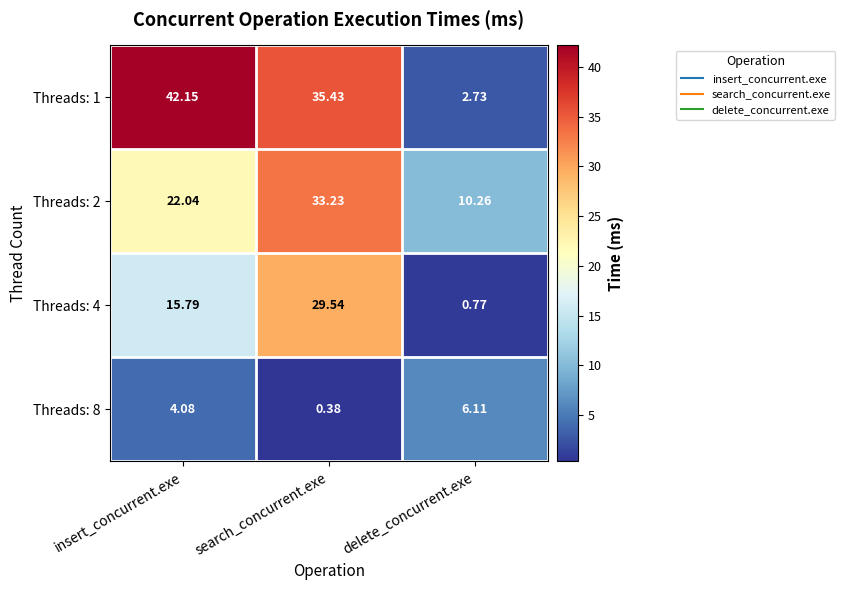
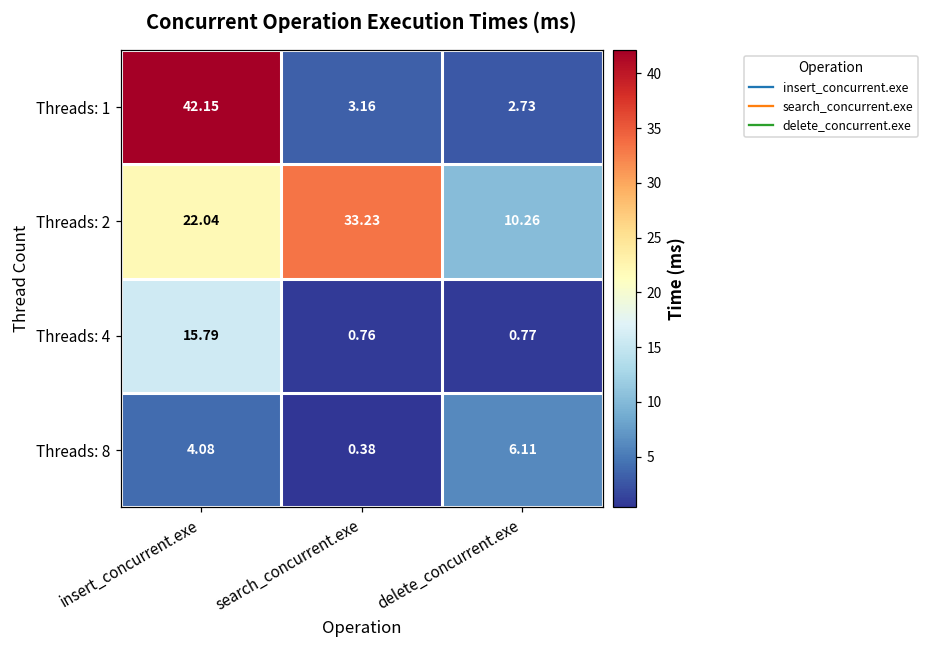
Threads: 1, search_concurrent.exe: 35.43 -> 3.16
Threads: 4, search_concurrent.exe: 29.54 -> 0.76
